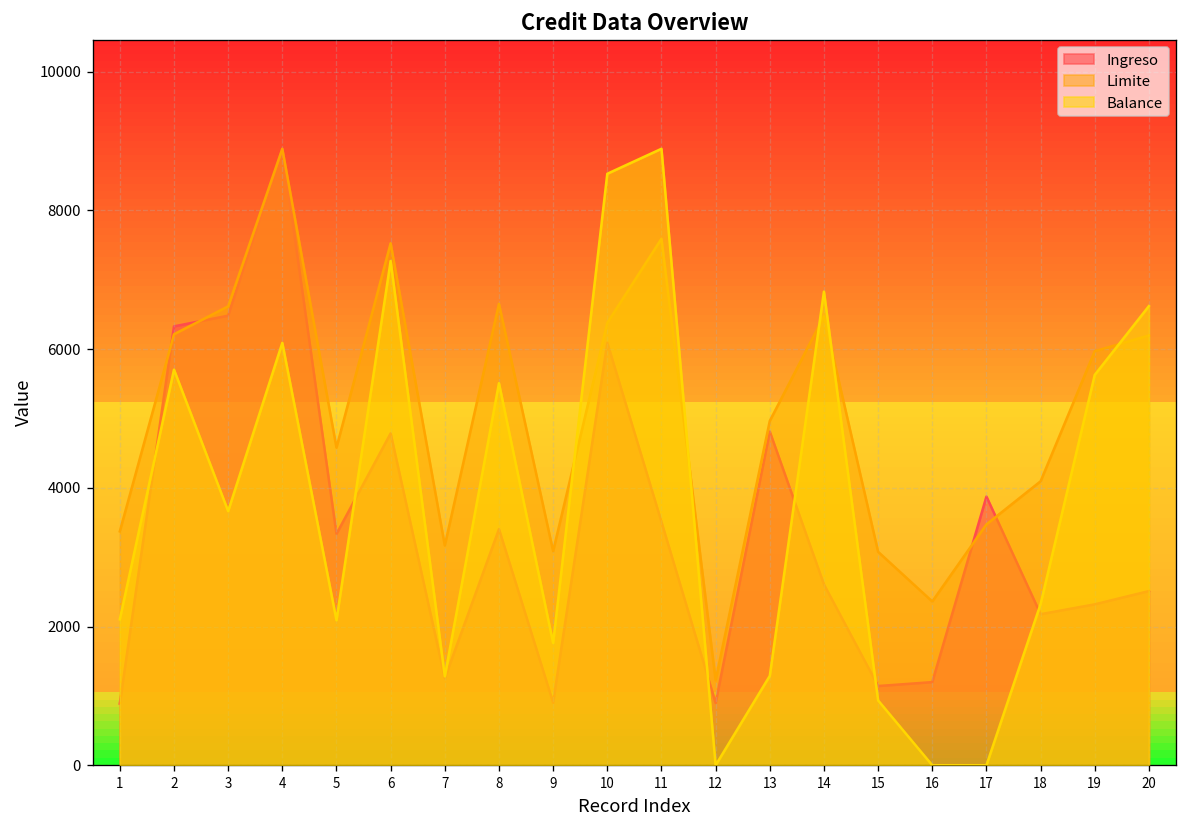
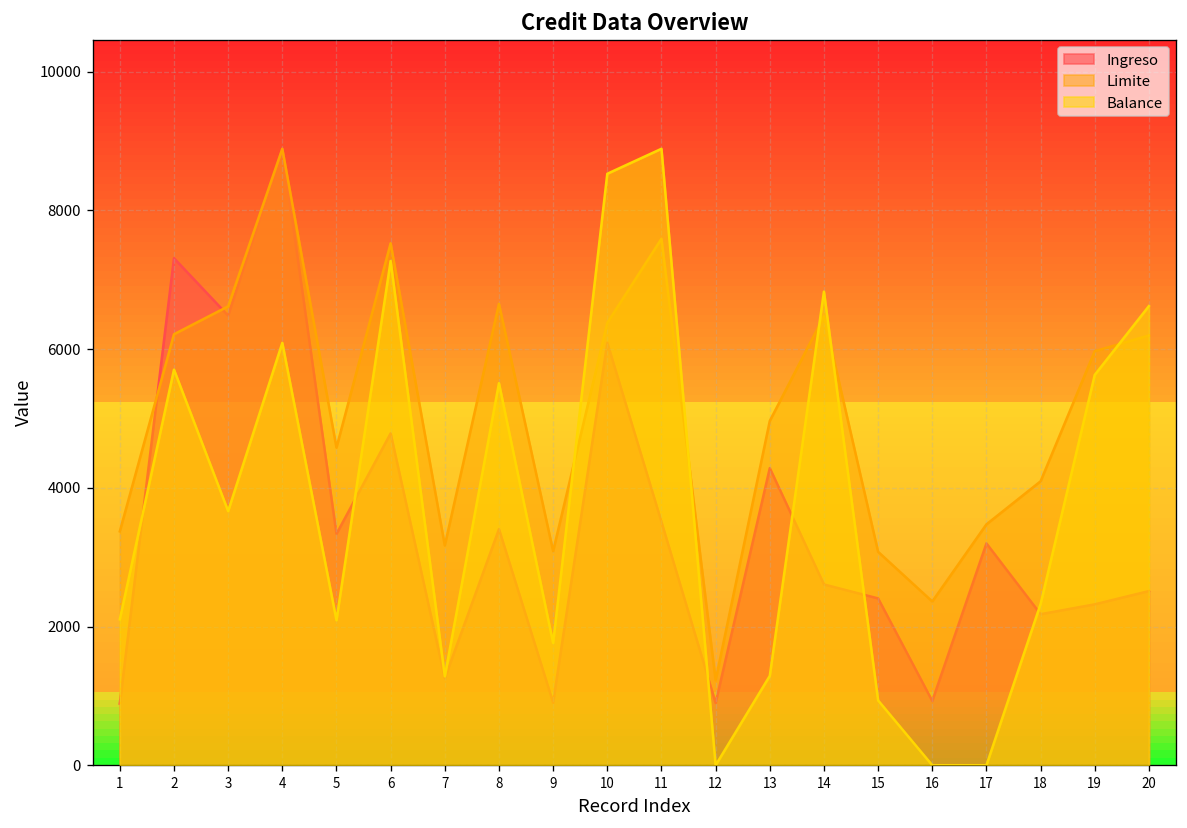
Ingreso, 2: 6300 -> 7300
Ingreso, 13: 4800 -> 4300
Ingreso, 15: 1100 -> 2400
Ingreso, 16: 1200 -> 900
Ingreso, 17: 3900 -> 3200
